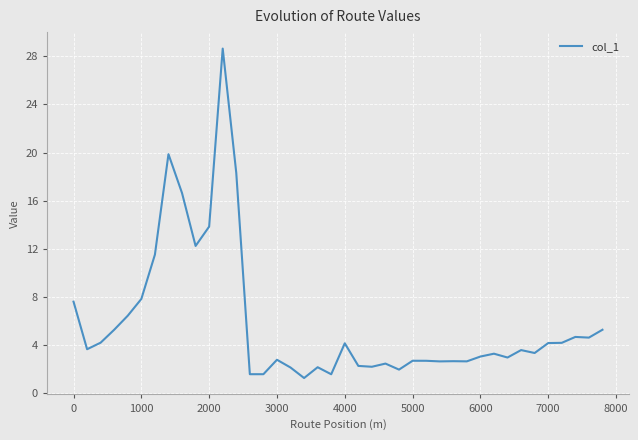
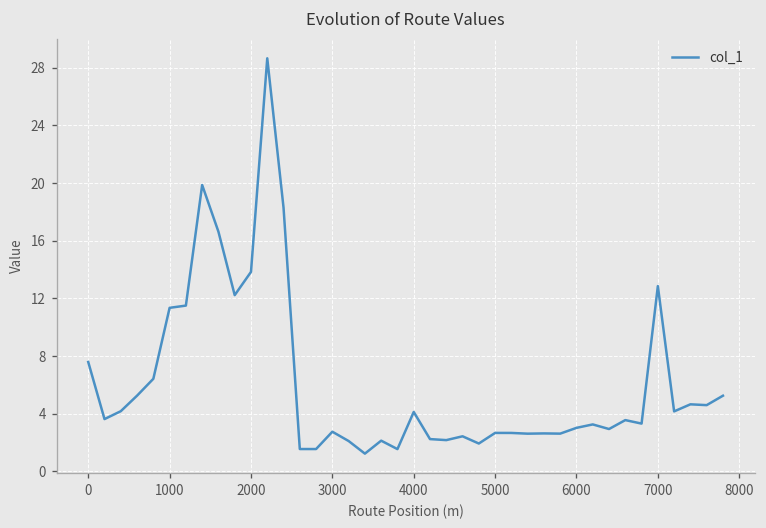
1000: 7.8 -> 11.3
7000: 4.1 -> 12.9
